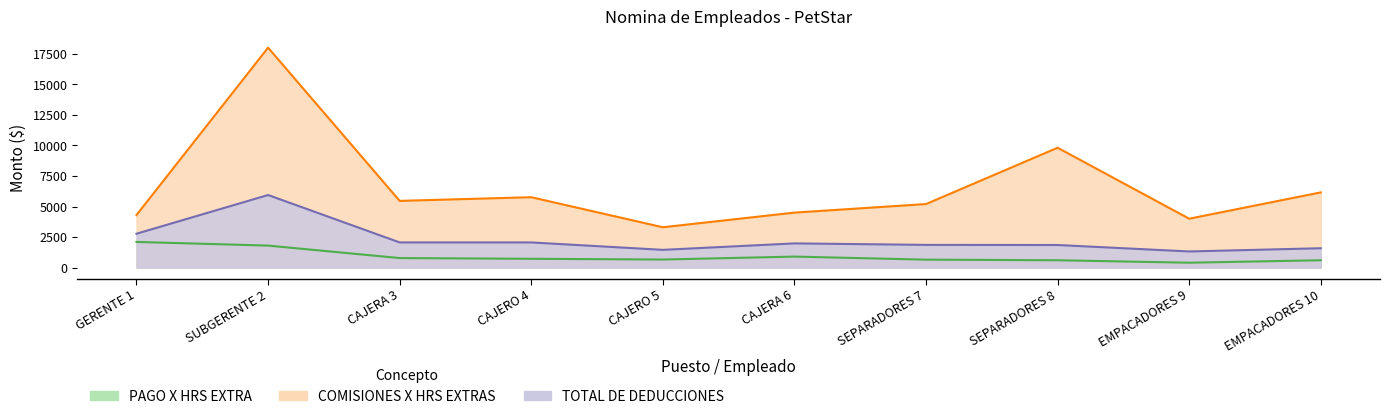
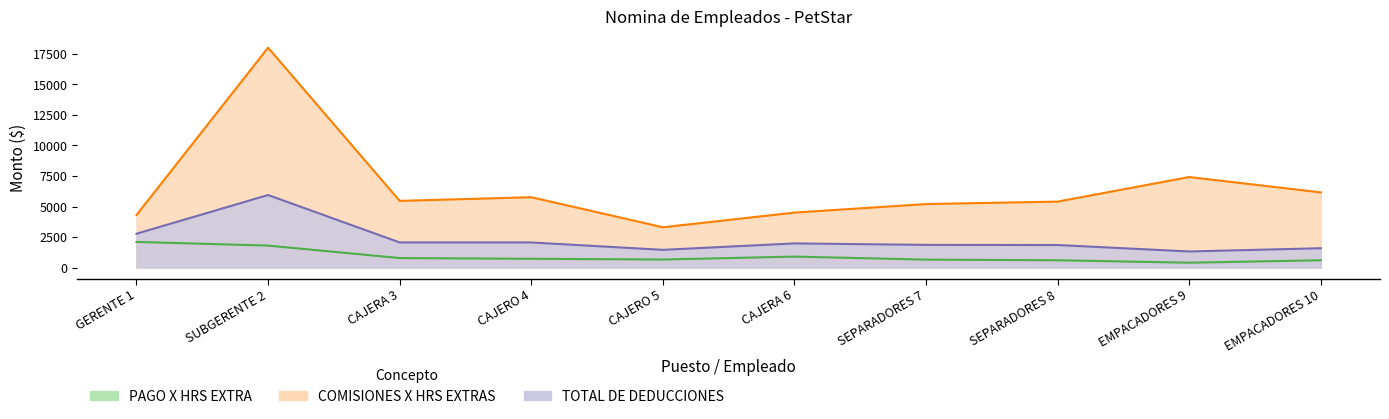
COMISIONES X HRS EXTRAS, SEPARADORES 8: 9800 -> 5400
COMISIONES X HRS EXTRAS, EMPACADORES 9: 4000 -> 7400
